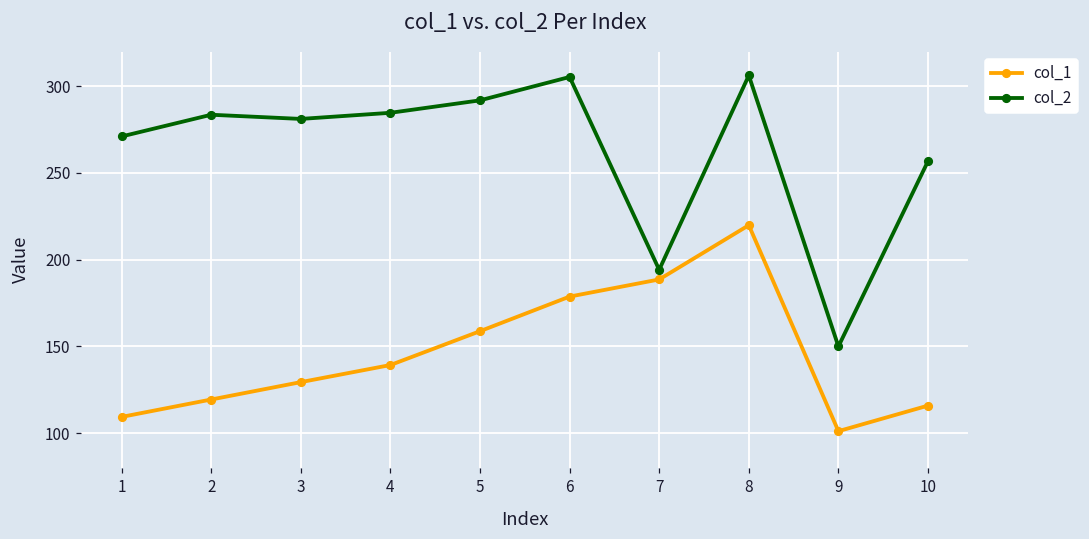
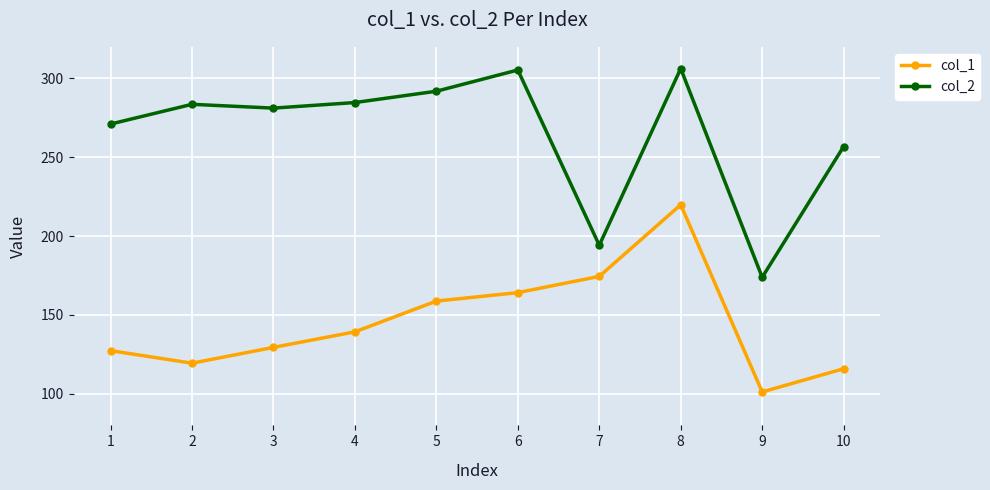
col_1, 1: 109 -> 127
col_1, 6: 179 -> 164
col_1, 7: 189 -> 174
col_2, 9: 150 -> 174
